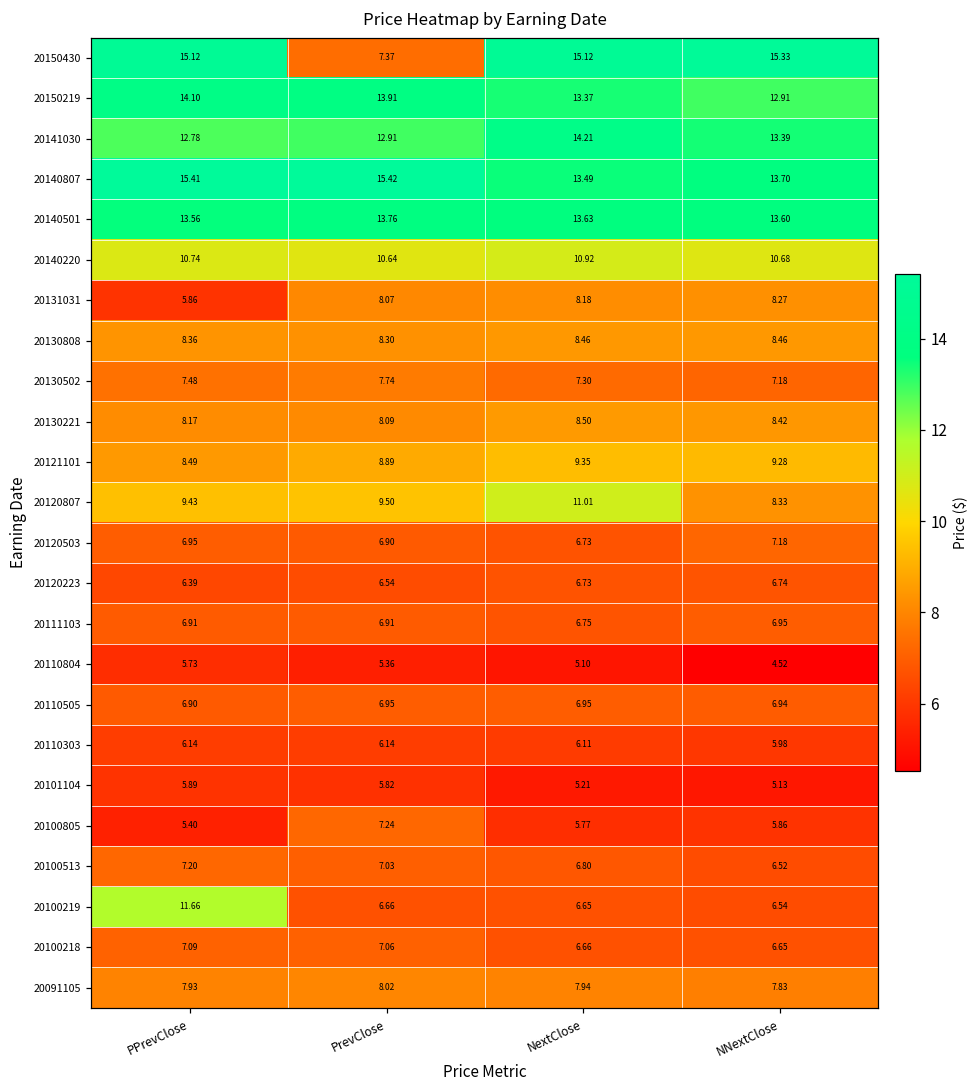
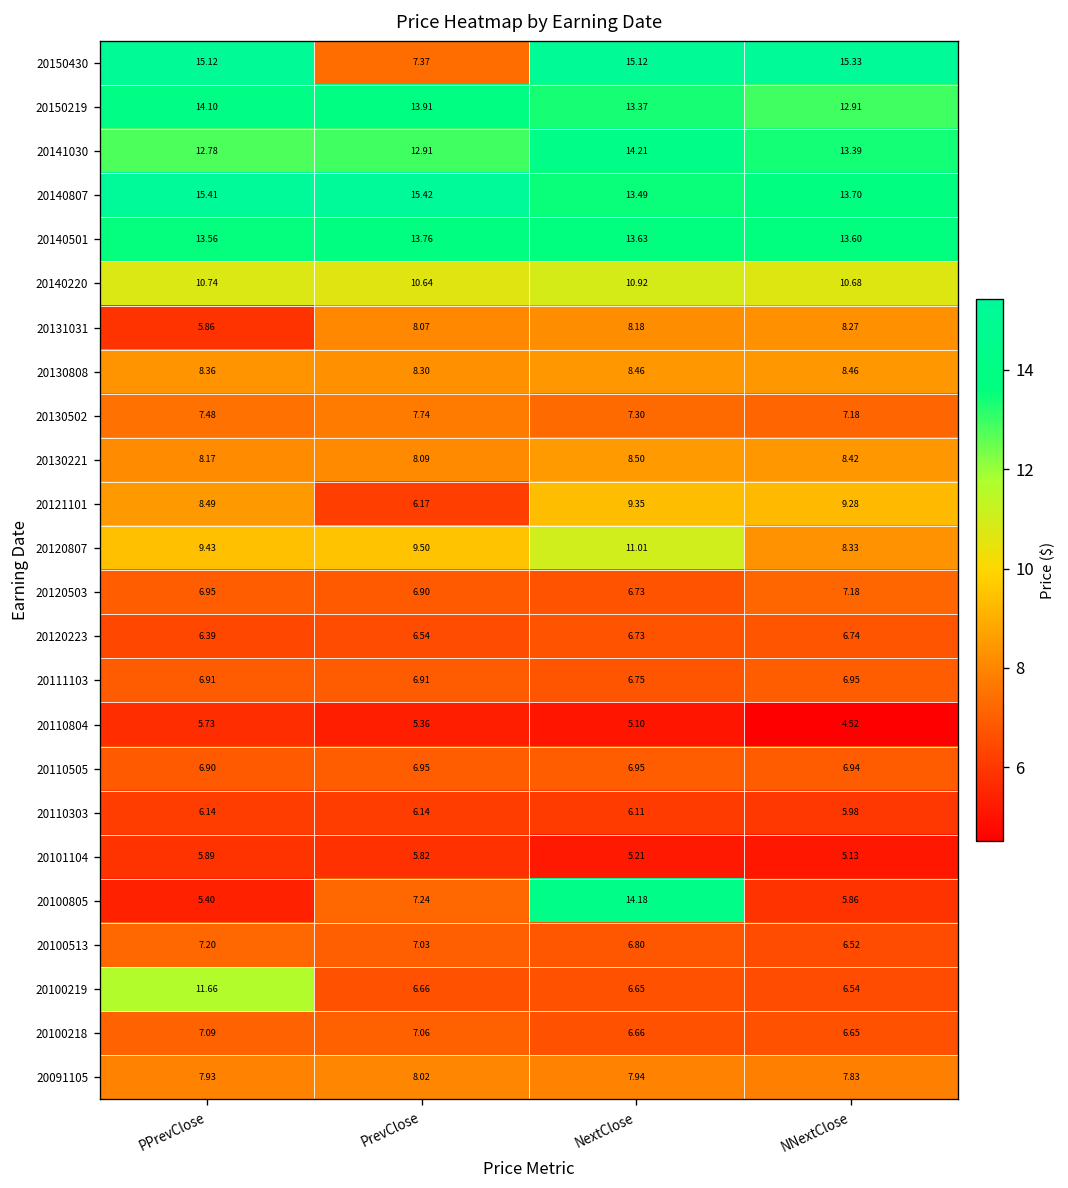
20121101, PrevClose: 8.89 -> 6.17
20100805, NextClose: 5.77 -> 14.18
